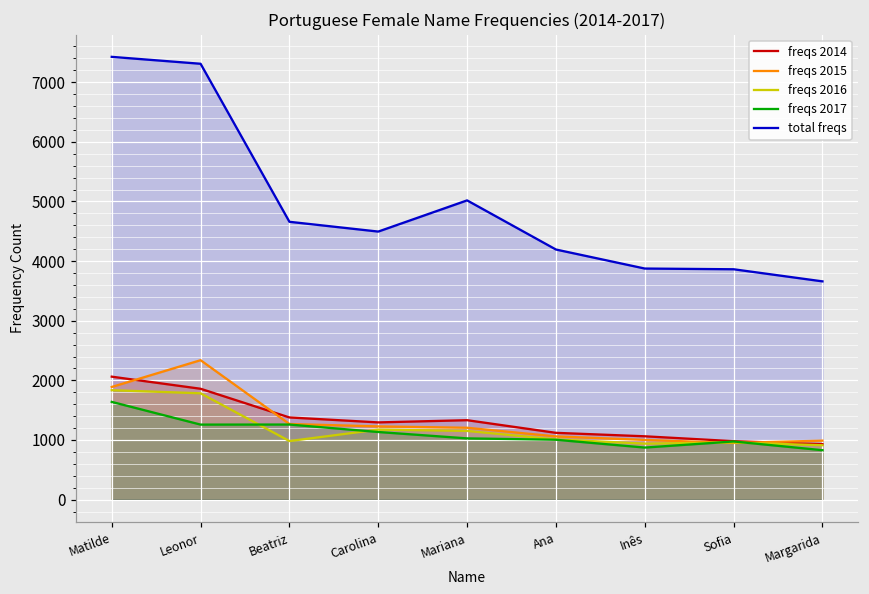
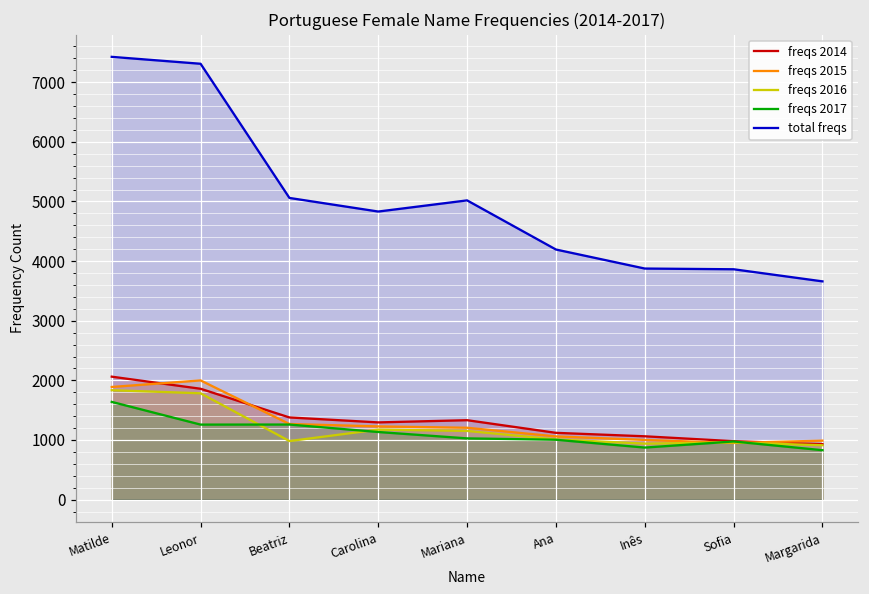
freqs 2015, Leonor: 2300 -> 2000
total freqs, Beatriz: 4700 -> 5100
total freqs, Carolina: 4500 -> 4800
